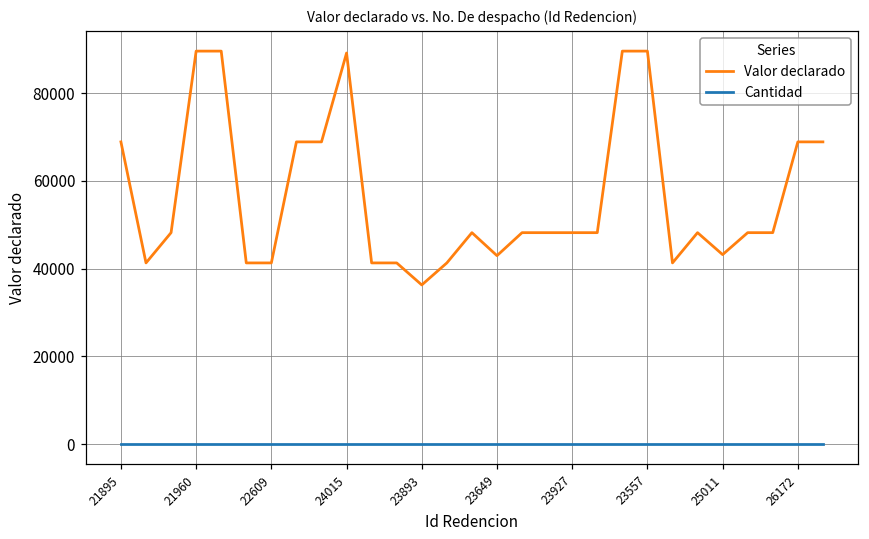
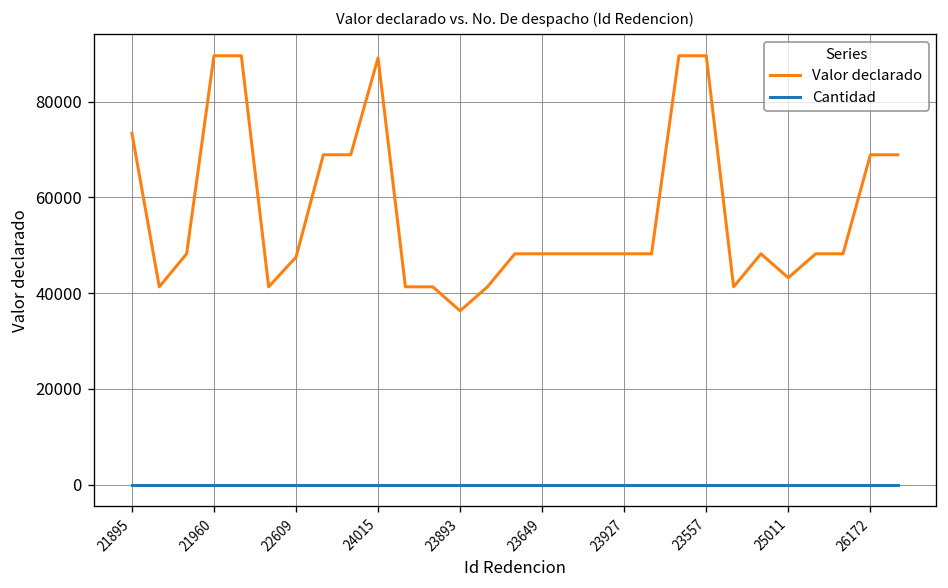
Valor declarado, 21895: 69000 -> 73000
Valor declarado, 22609: 41000 -> 48000
Valor declarado, 23649: 43000 -> 48000
